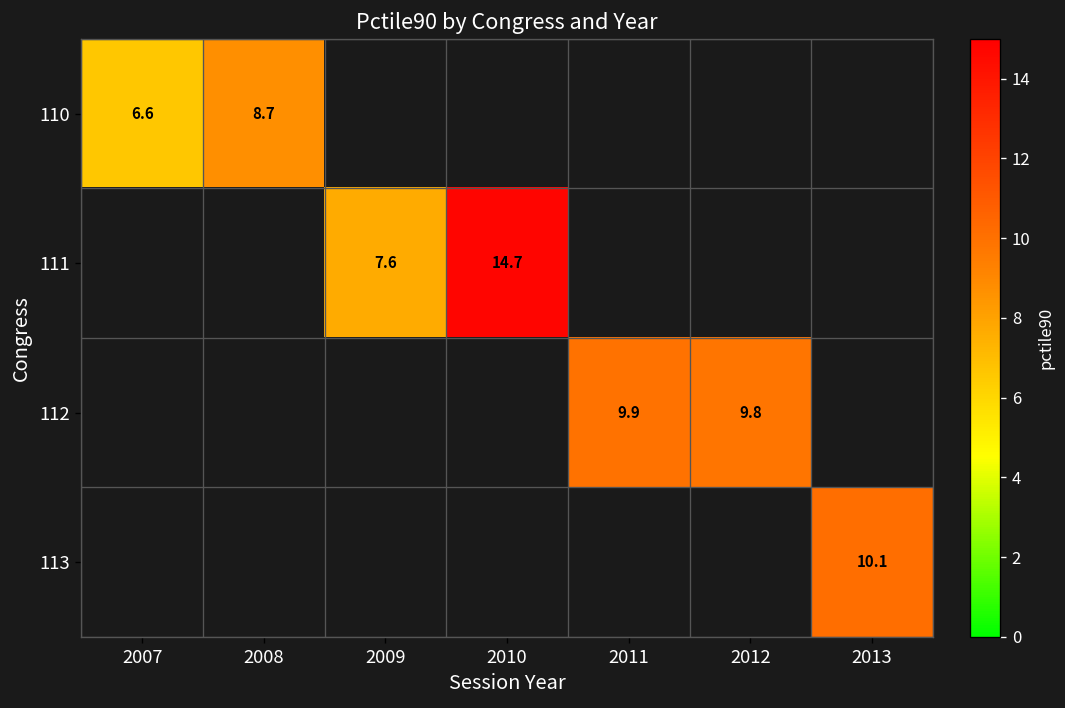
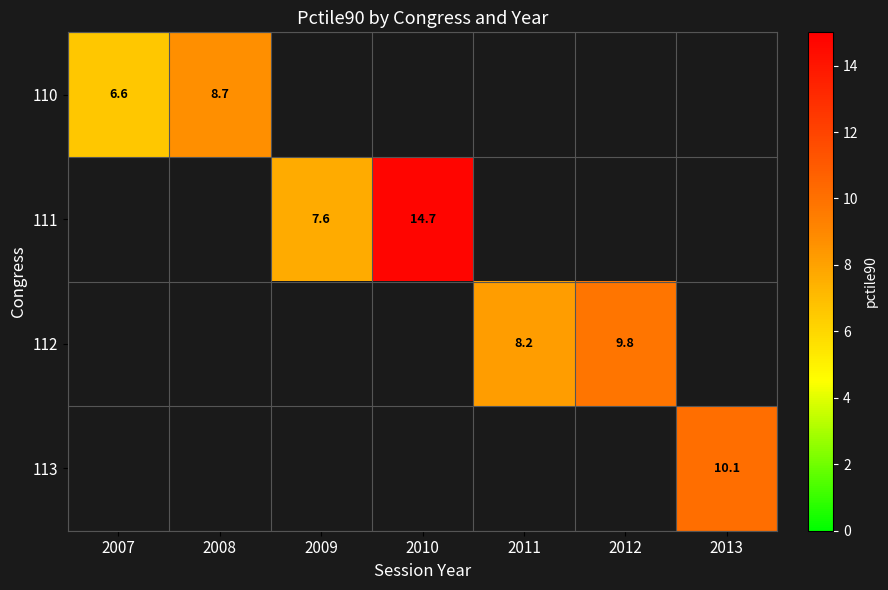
112, 2011: 9.9 -> 8.2
